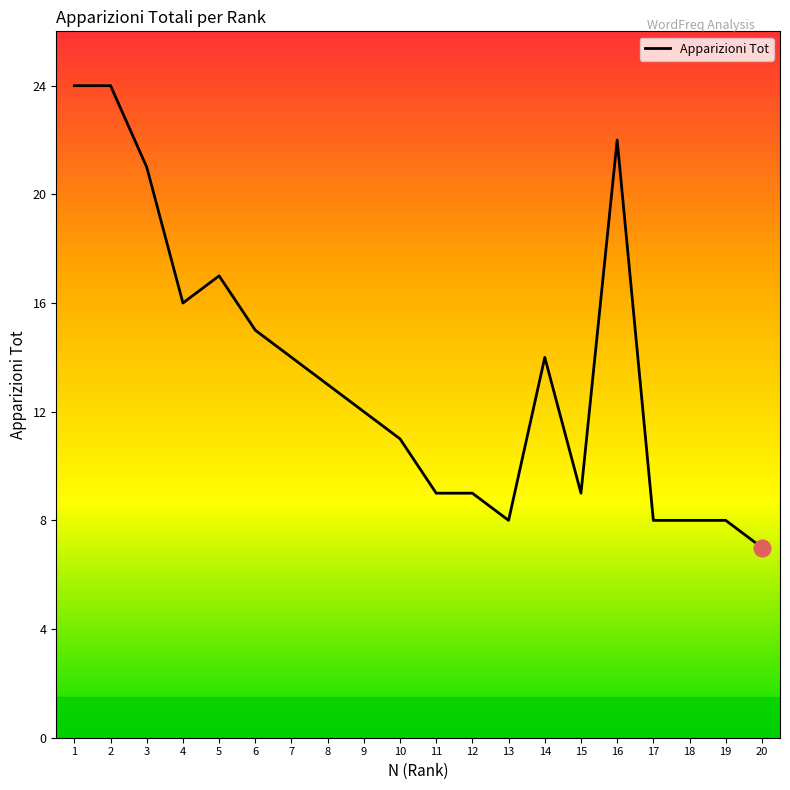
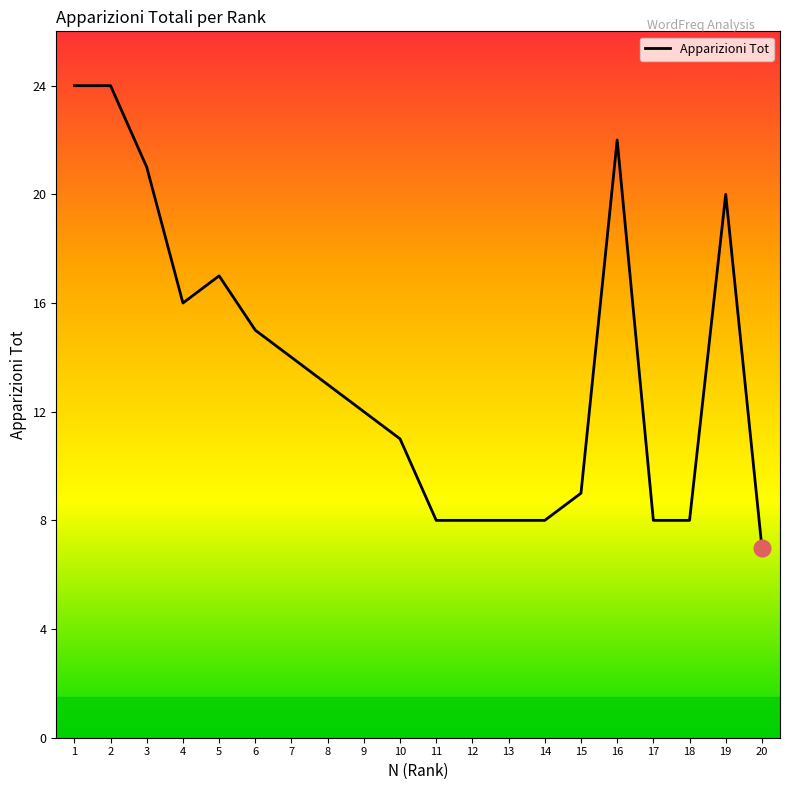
Apparizioni Tot, 11: 9 -> 8
Apparizioni Tot, 12: 9 -> 8
Apparizioni Tot, 14: 14 -> 8
Apparizioni Tot, 19: 8 -> 20
